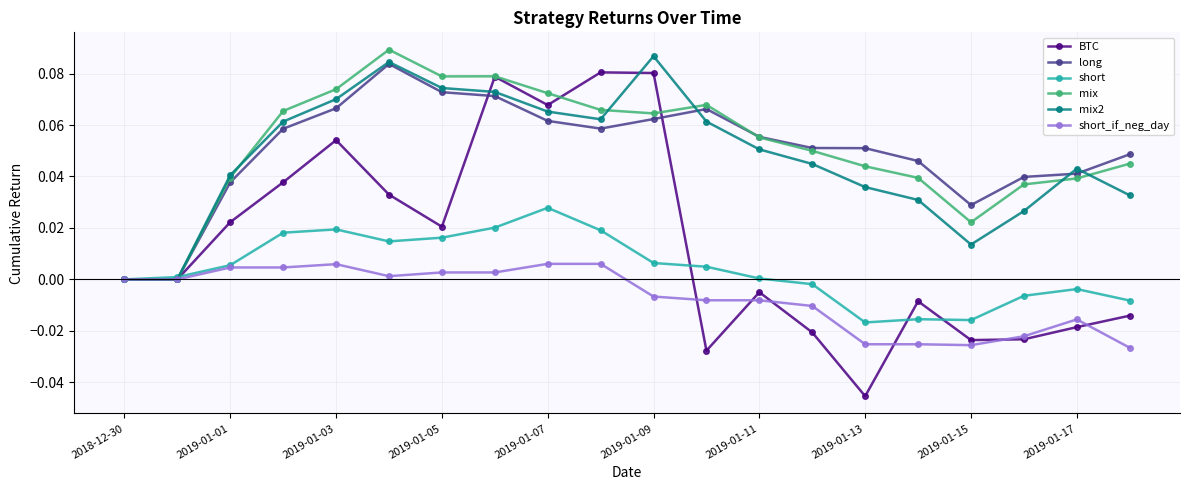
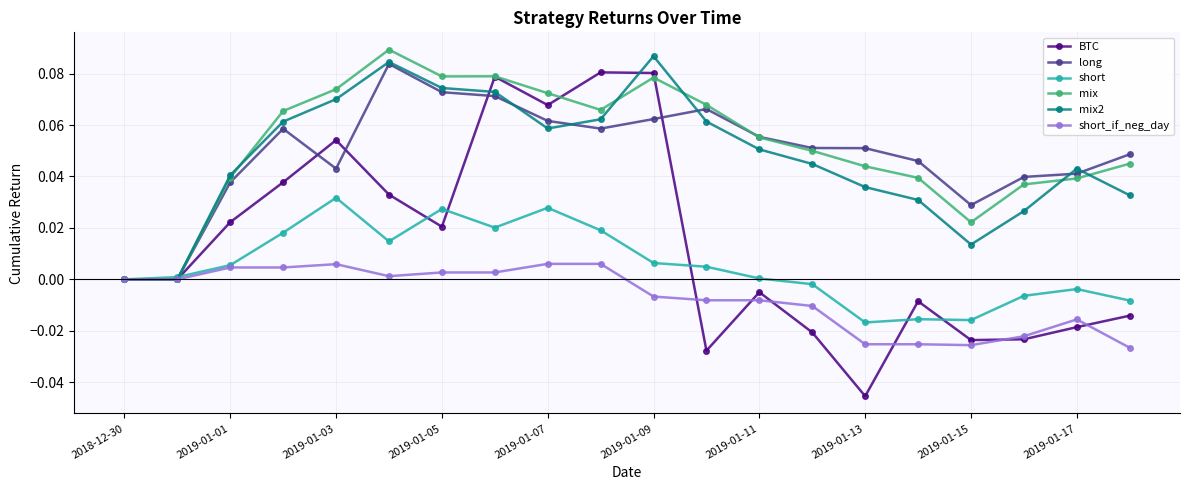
long, 2019-01-03: 0.067 -> 0.043
short, 2019-01-03: 0.019 -> 0.032
short, 2019-01-05: 0.016 -> 0.027
mix2, 2019-01-07: 0.065 -> 0.059
mix, 2019-01-09: 0.065 -> 0.078
